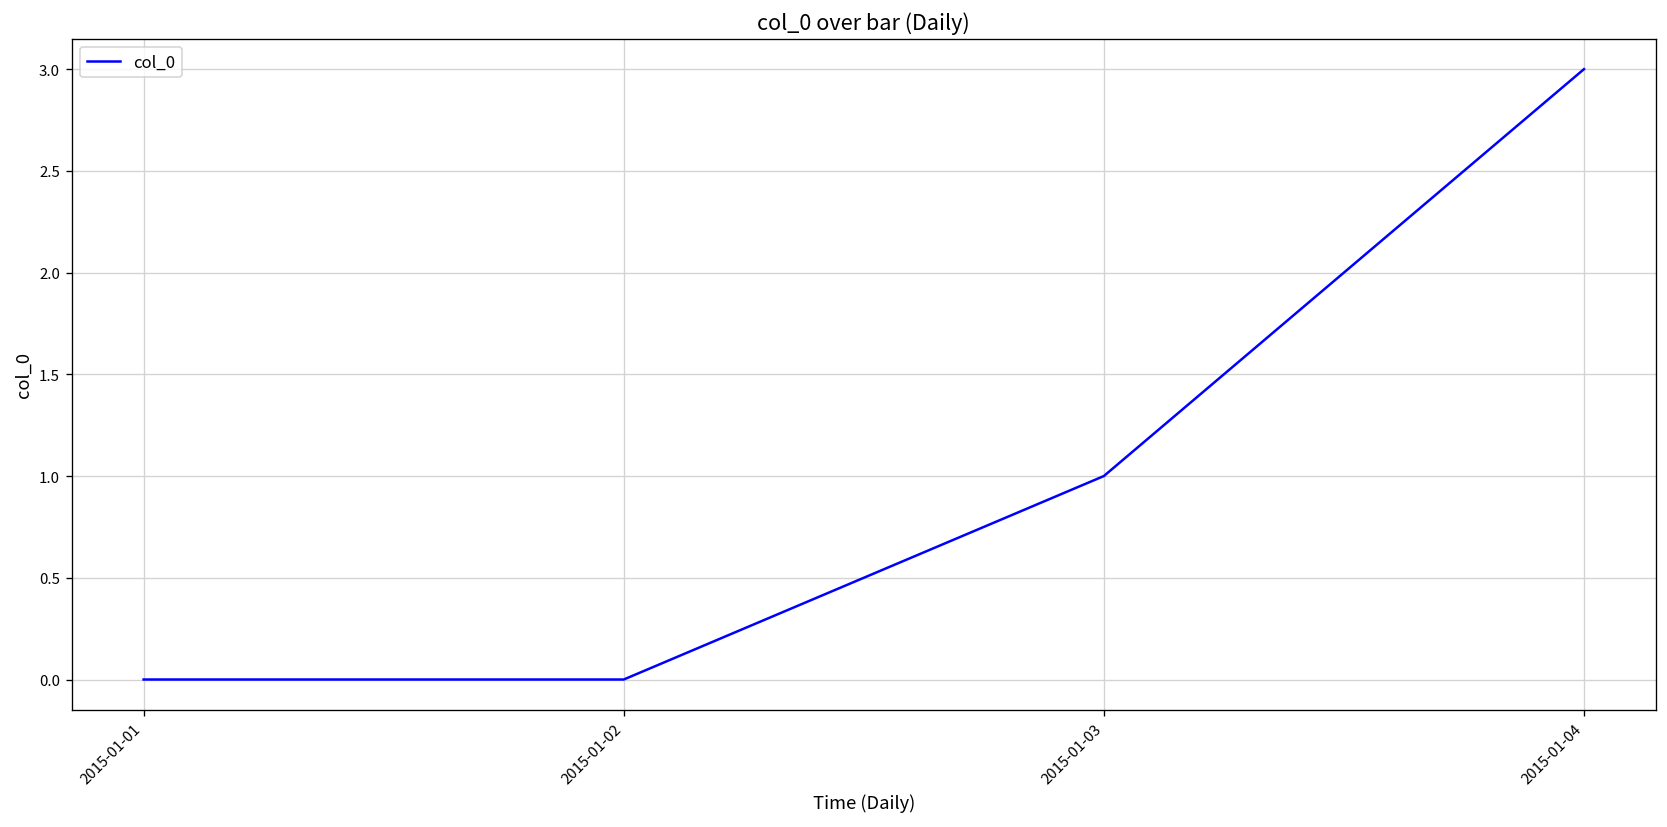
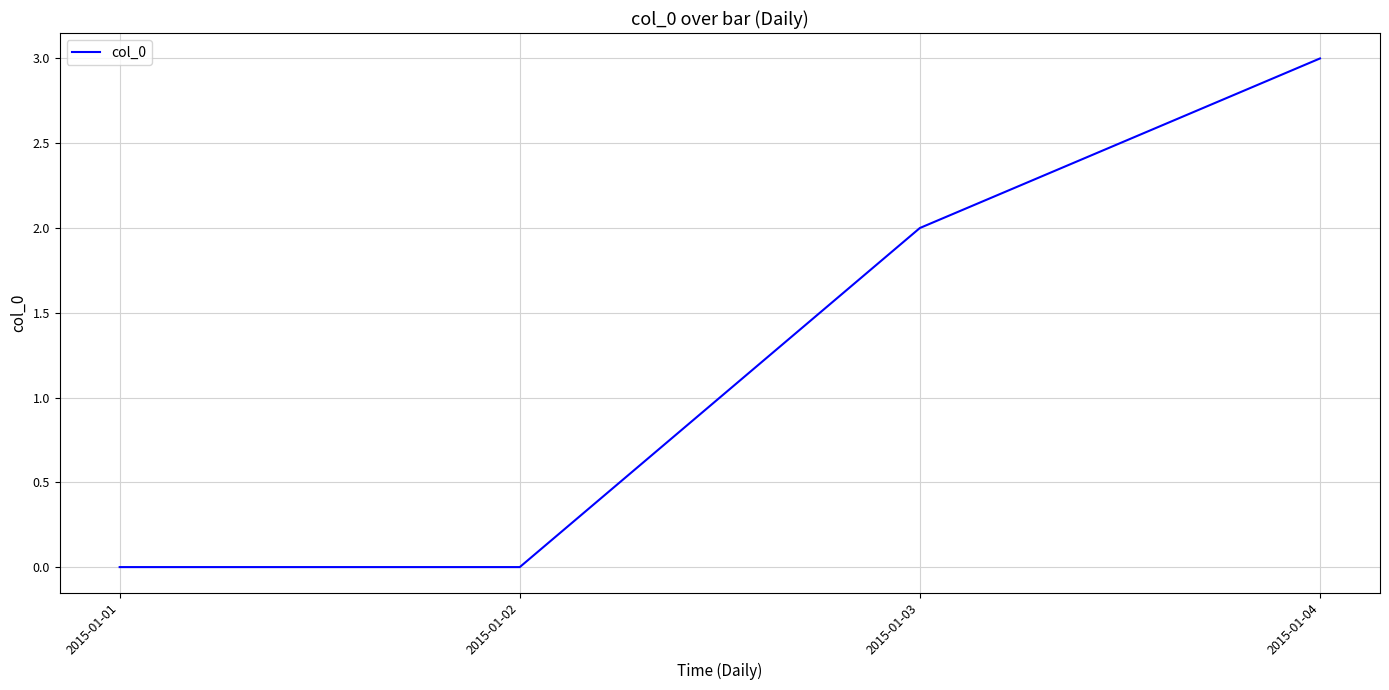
2015-01-03: 1 -> 2
